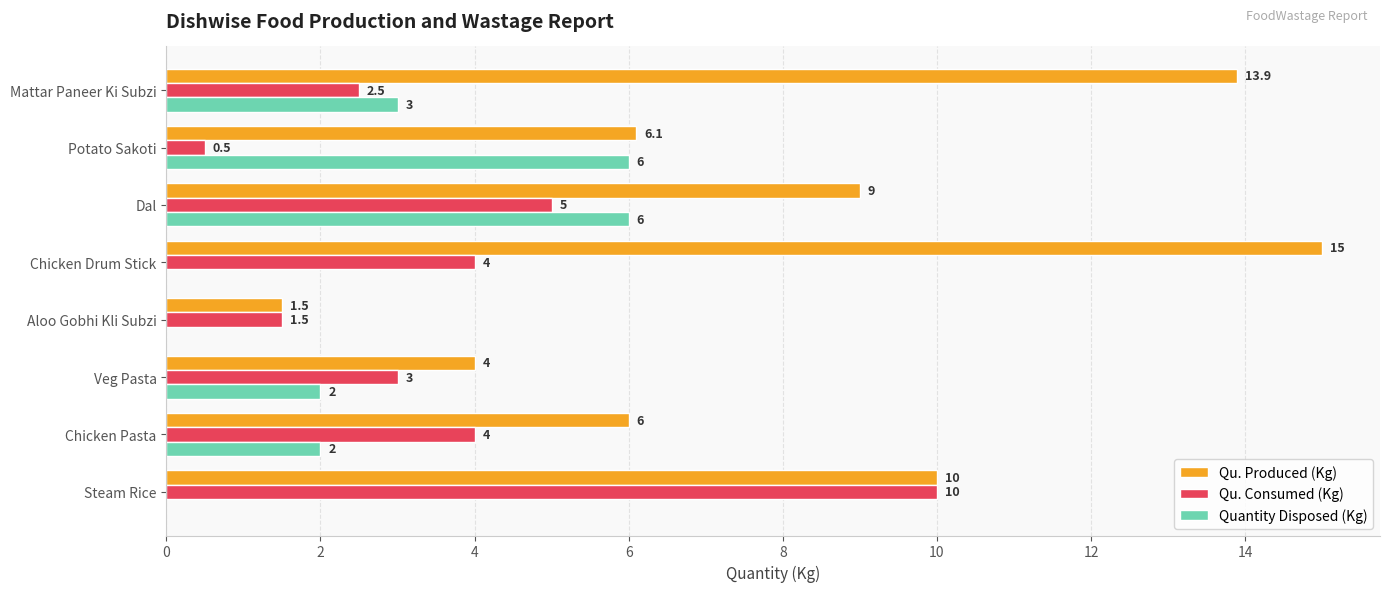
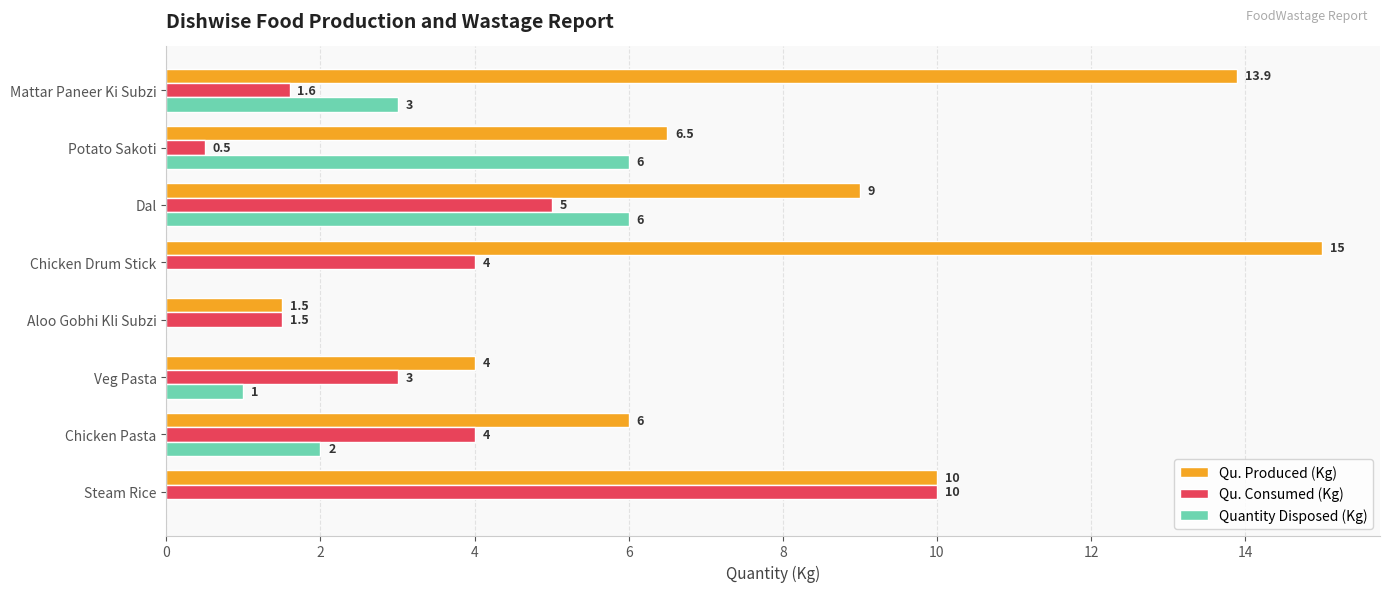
Qu. Consumed (Kg), Mattar Paneer Ki Subzi: 2.5 -> 1.6
Qu. Produced (Kg), Potato Sakoti: 6.1 -> 6.5
Quantity Disposed (Kg), Veg Pasta: 2 -> 1
